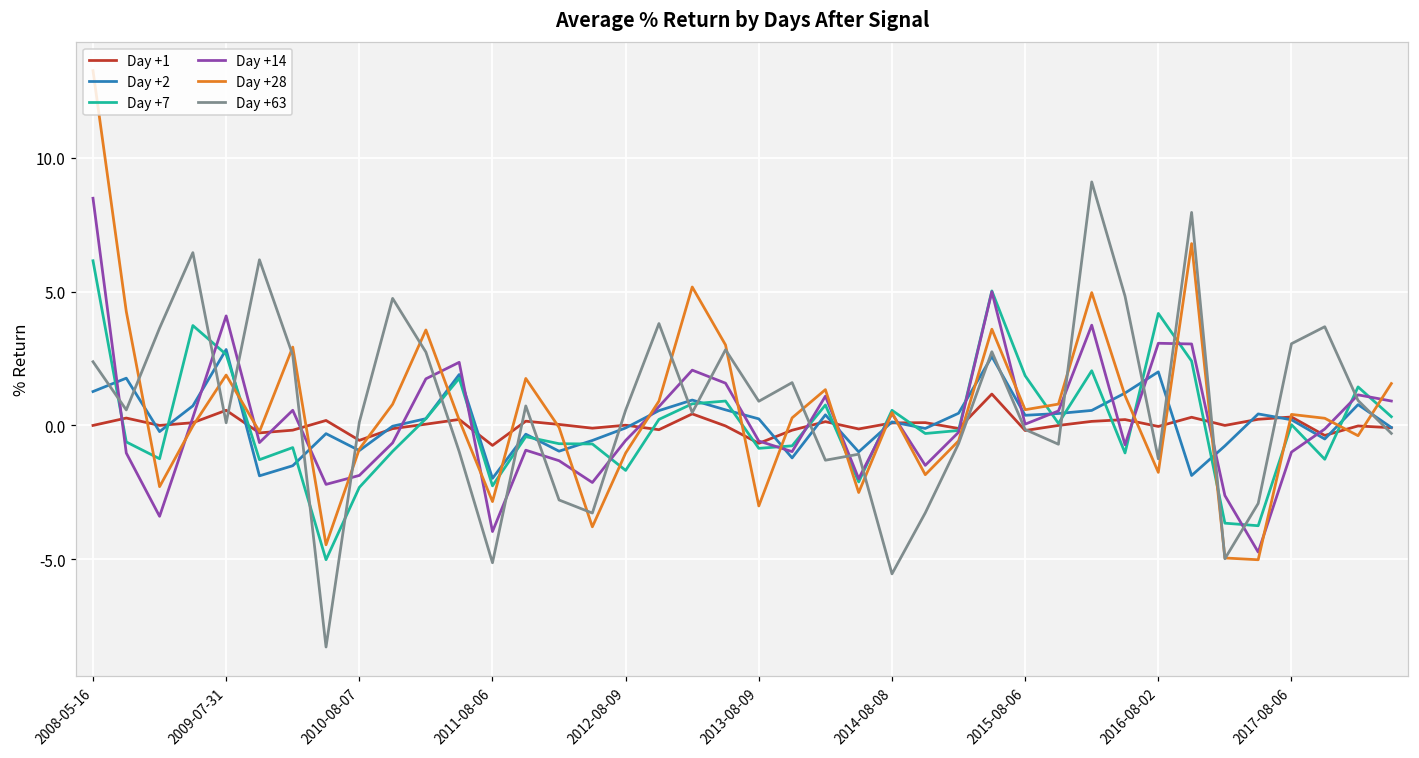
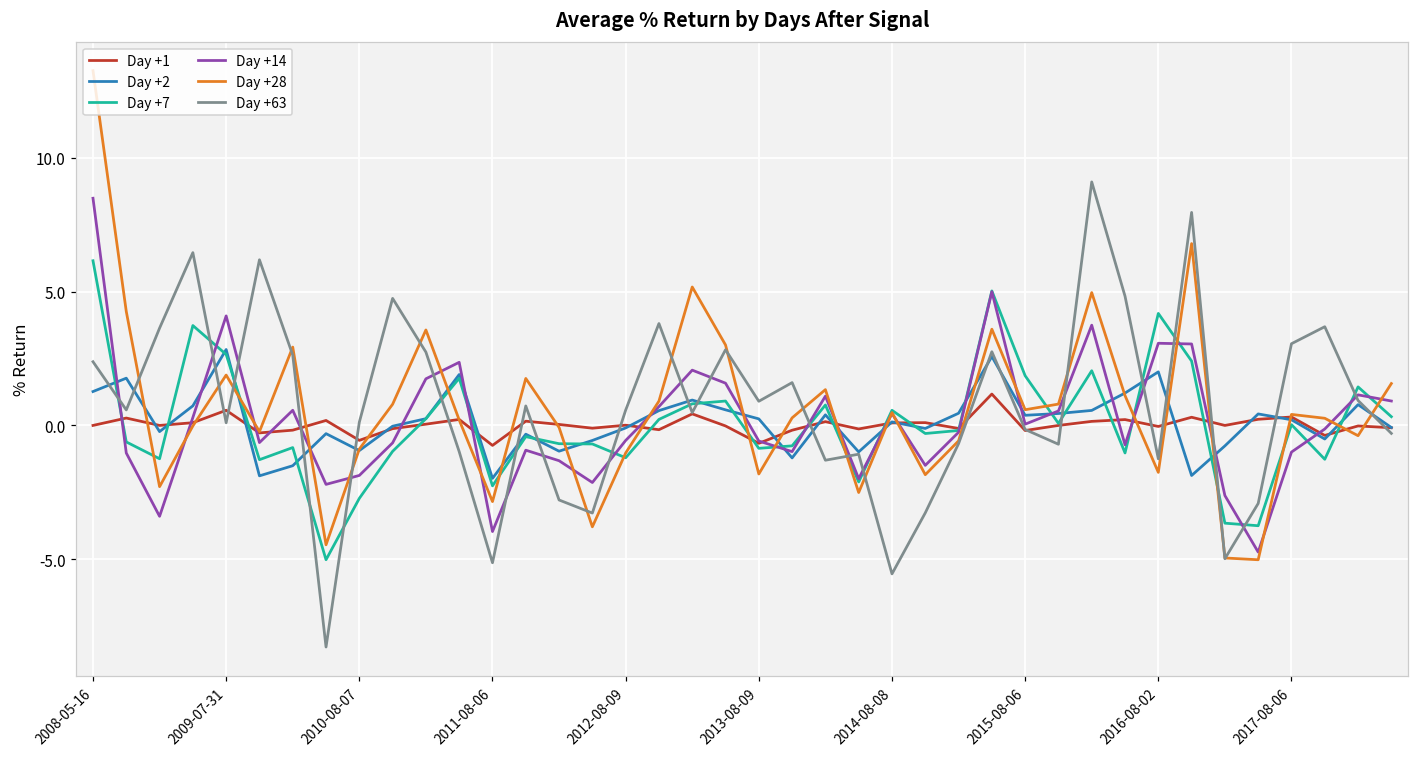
Day +7, 2010-08-07: -2.3 -> -2.7
Day +7, 2012-08-09: -1.7 -> -1.2
Day +28, 2013-08-09: -3.0 -> -1.8
